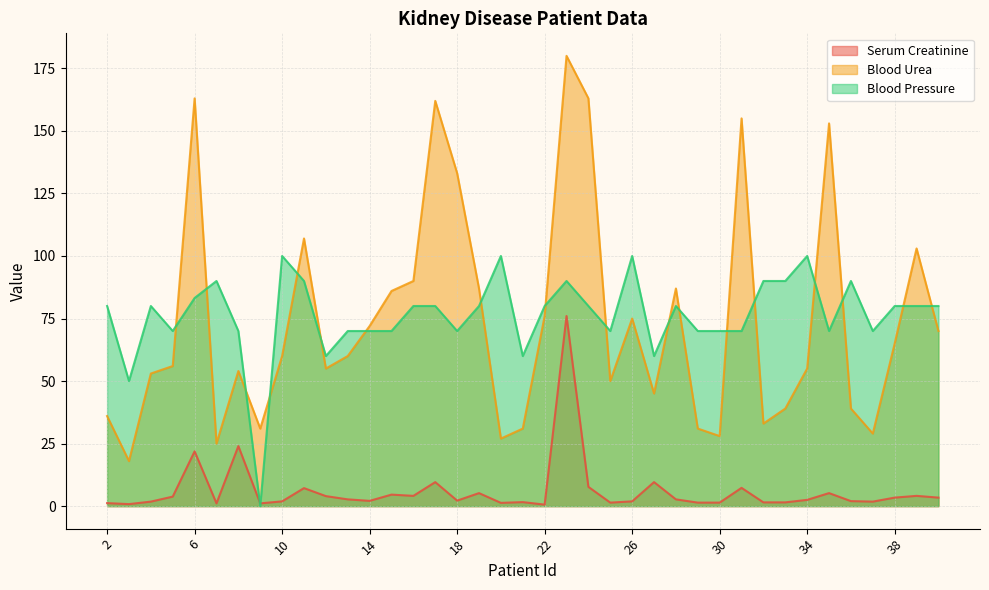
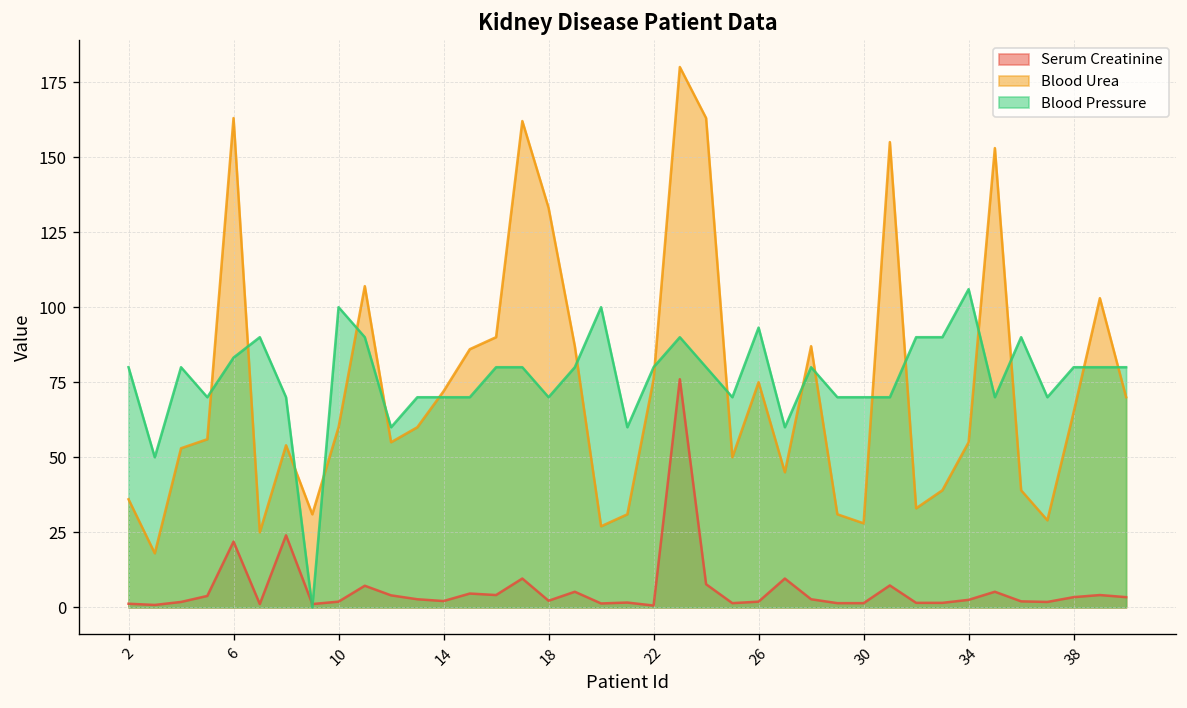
Blood Pressure, 26: 100 -> 93
Blood Pressure, 34: 100 -> 106
